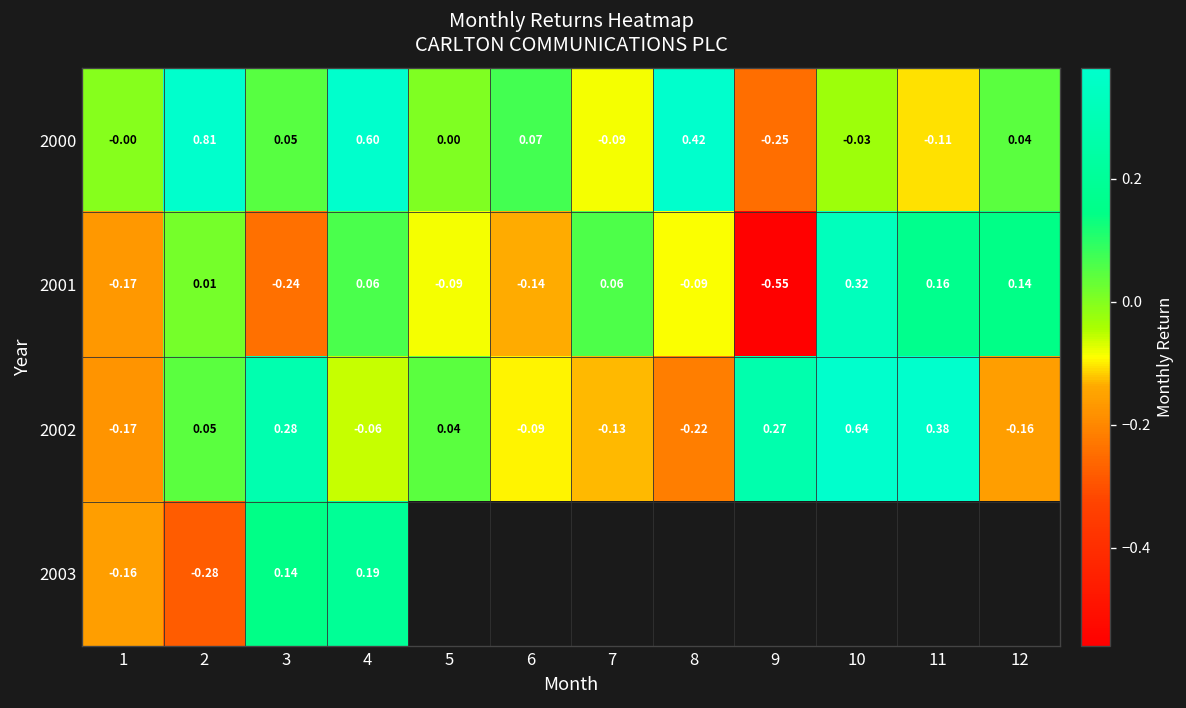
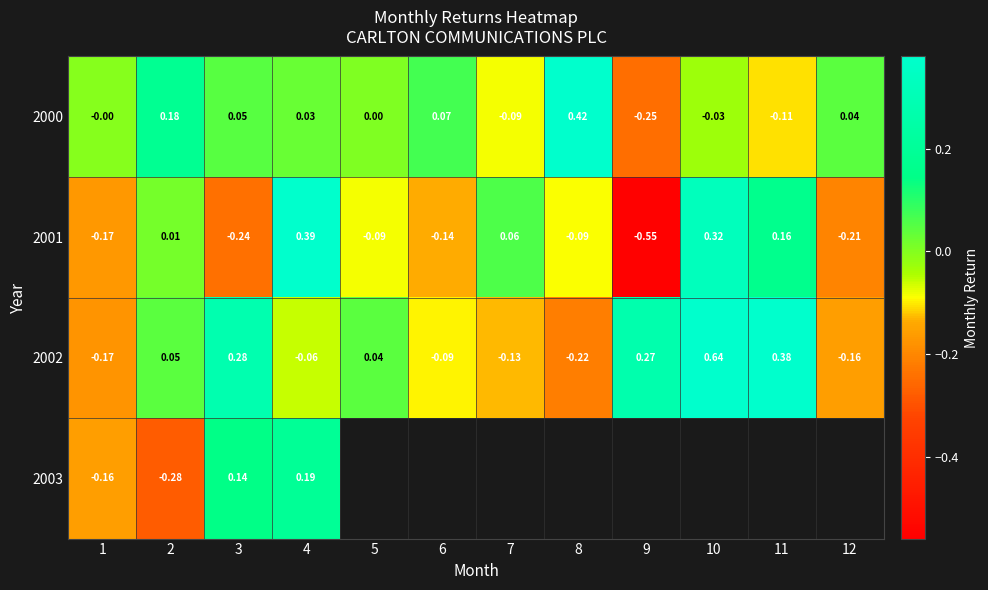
2000, 2: 0.81 -> 0.18
2000, 4: 0.60 -> 0.03
2001, 4: 0.06 -> 0.39
2001, 12: 0.14 -> -0.21
